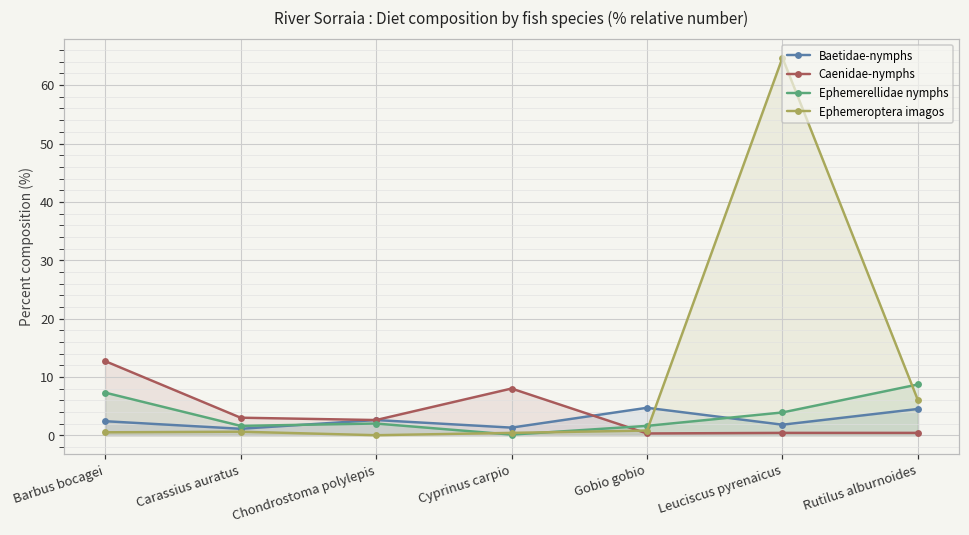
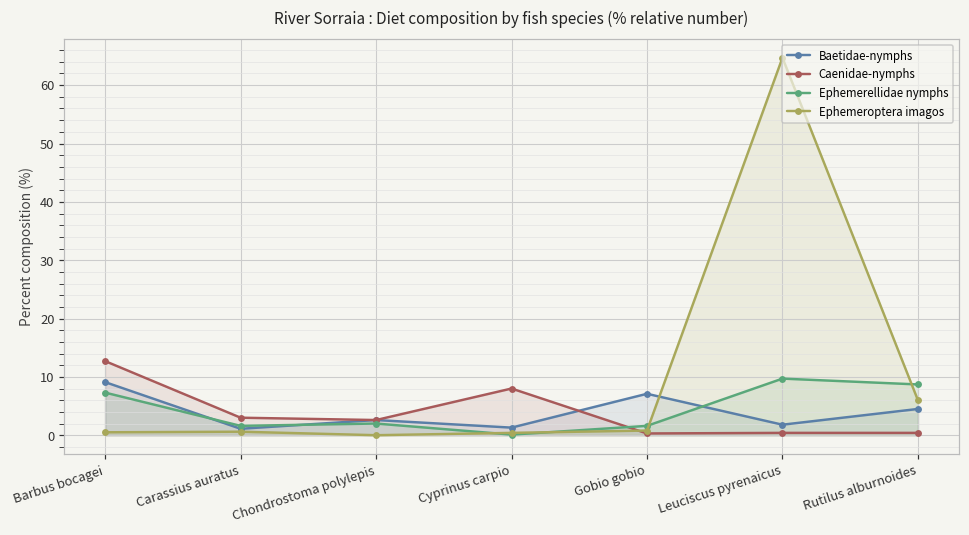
Baetidae-nymphs, Barbus bocagei: 2 -> 9
Baetidae-nymphs, Gobio gobio: 5 -> 7
Ephemerellidae nymphs, Leuciscus pyrenaicus: 4 -> 10
